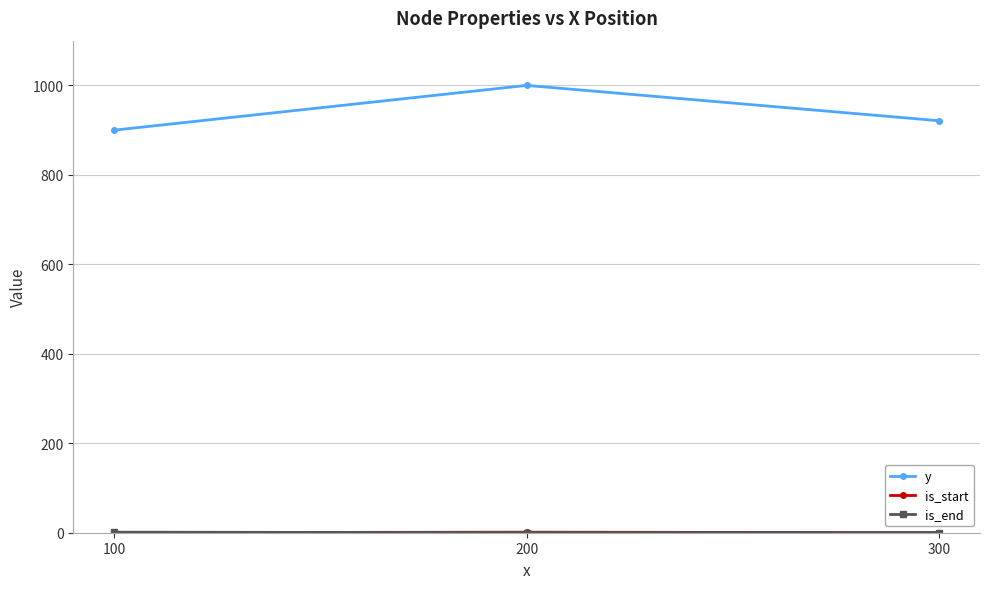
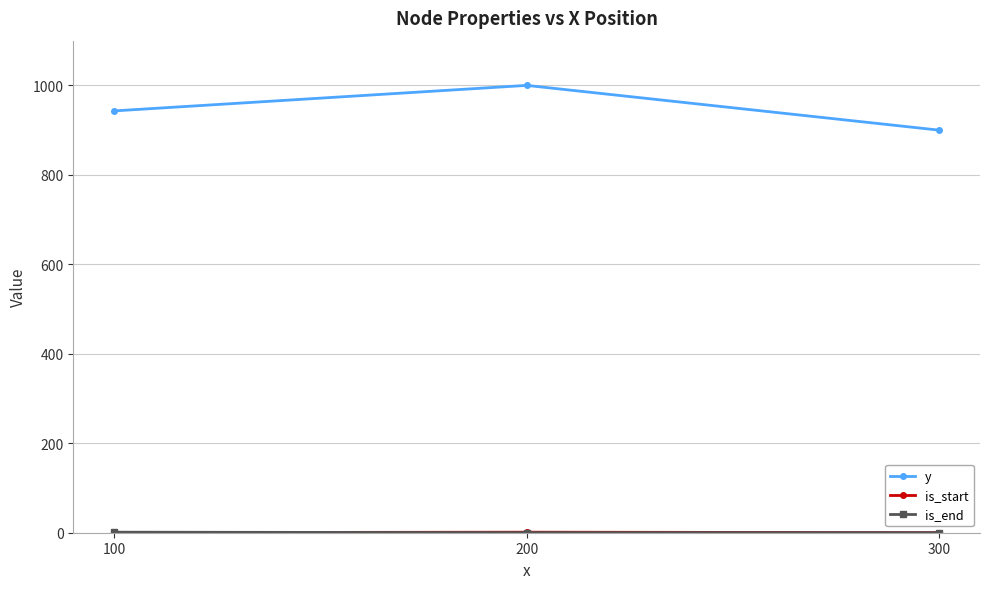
y, 100: 900 -> 940
y, 300: 920 -> 900
